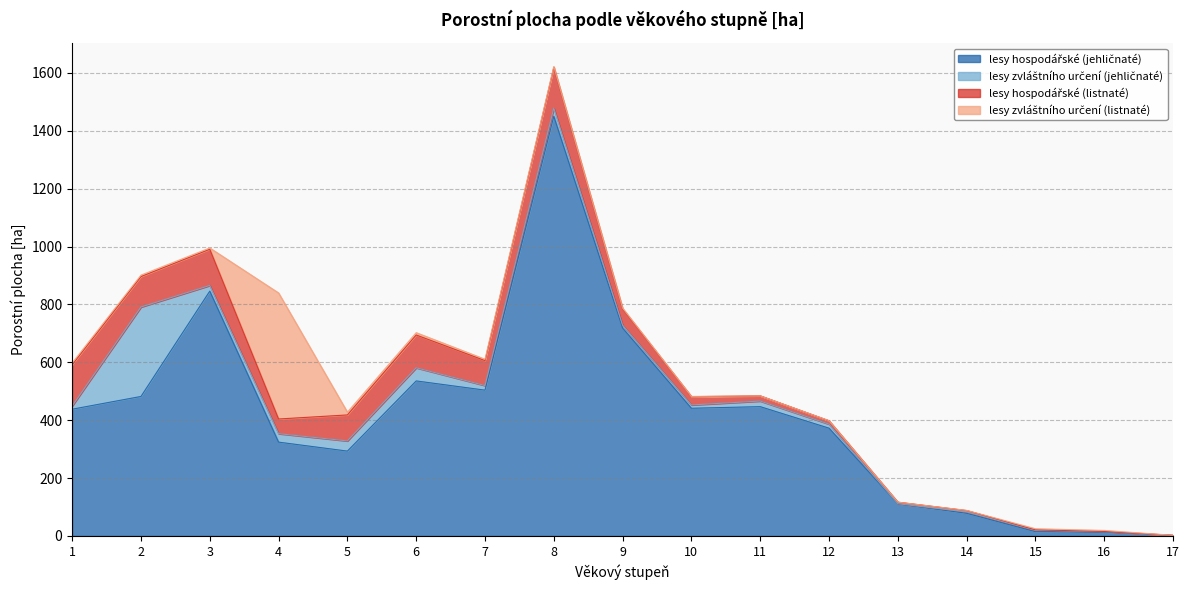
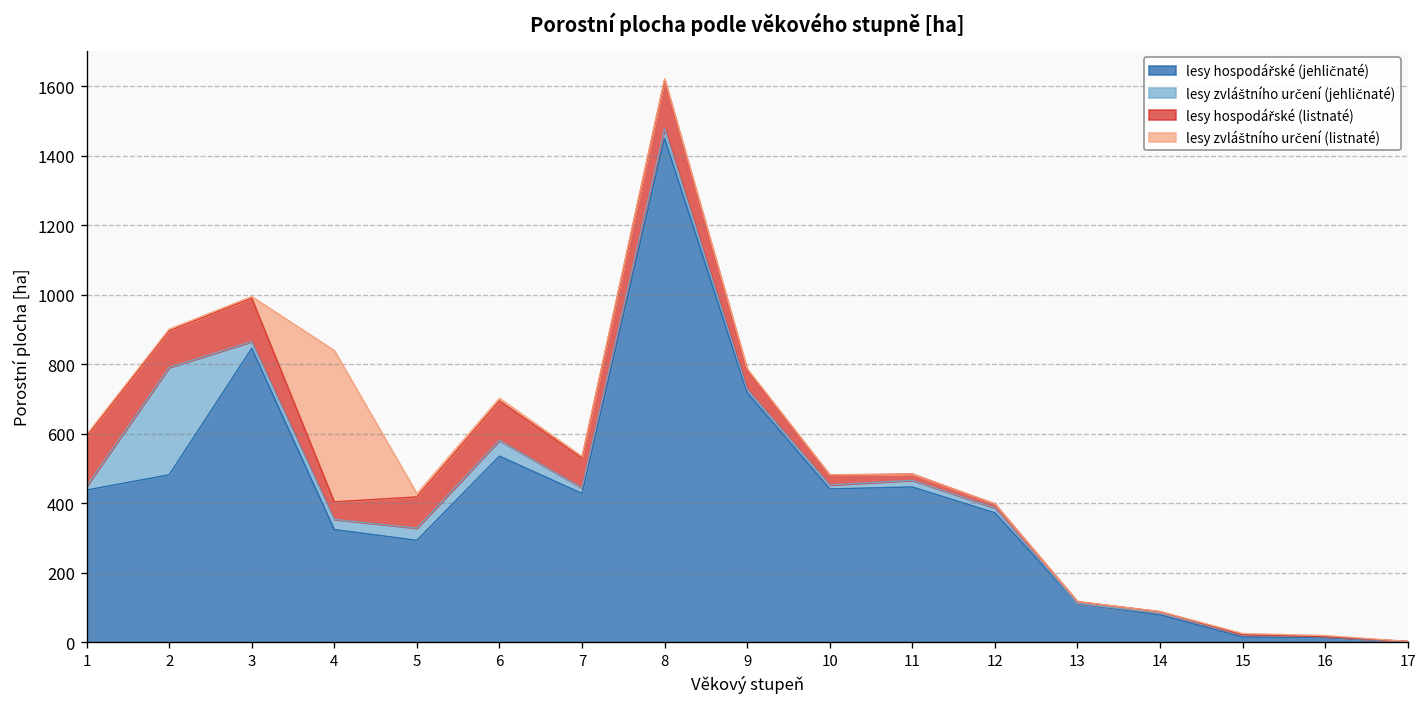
lesy hospodářské (jehličnaté), 7: 500 -> 430
